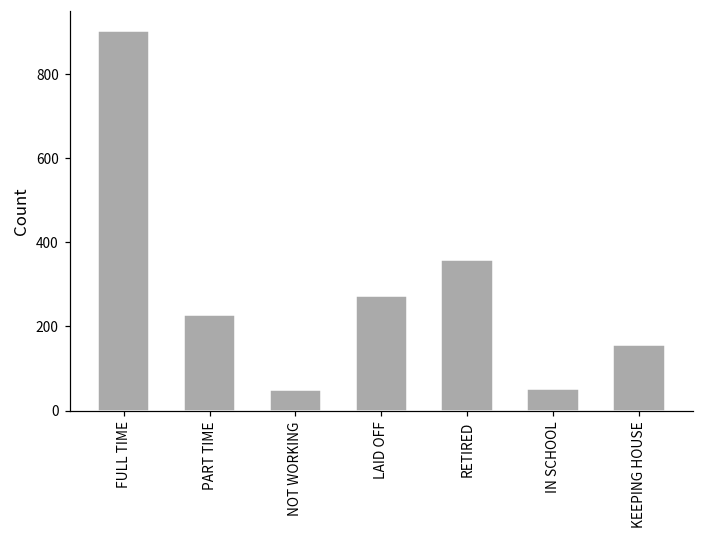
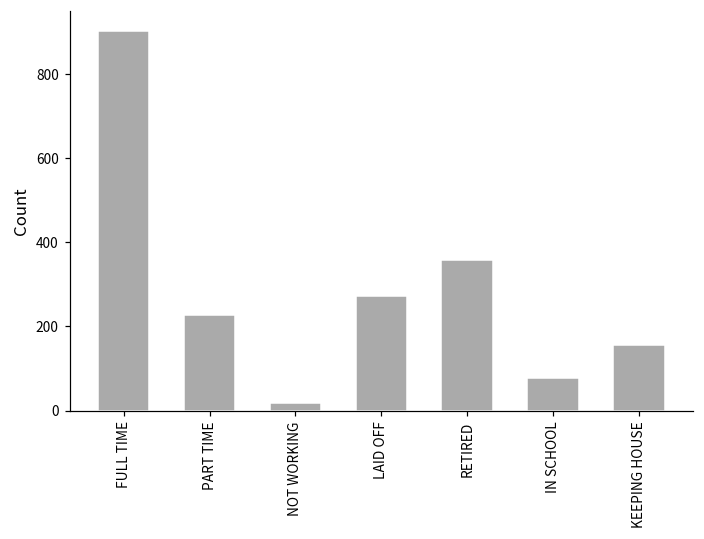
NOT WORKING: 50 -> 20
IN SCHOOL: 50 -> 80
